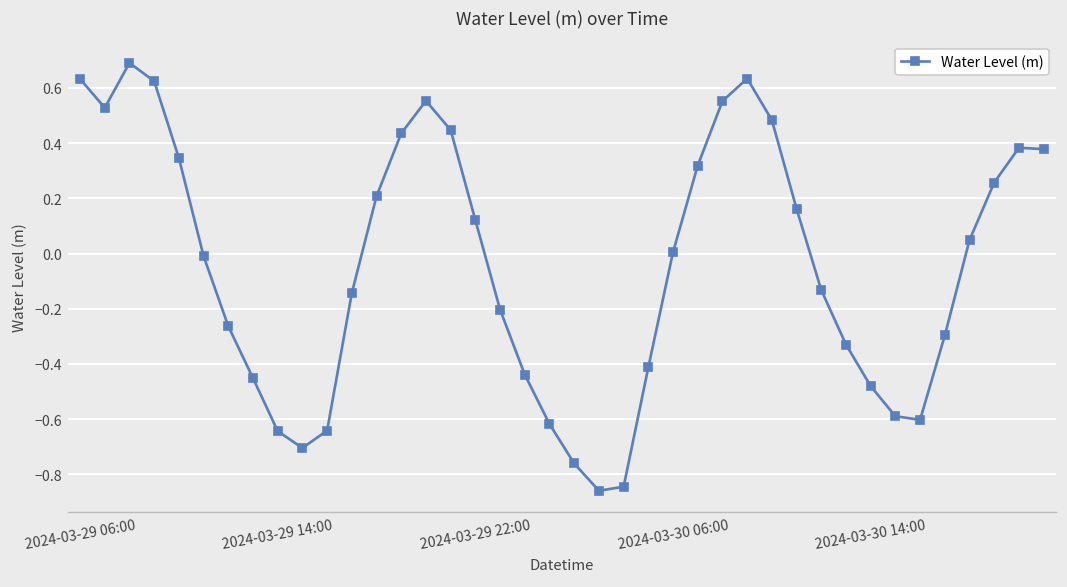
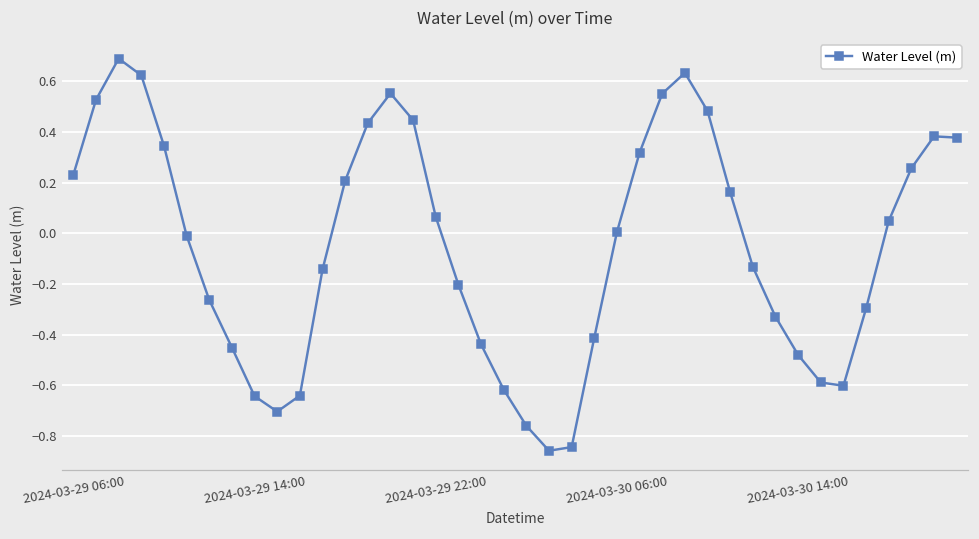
2024-03-29 06:00: 0.63 -> 0.23
2024-03-29 22:00: 0.12 -> 0.06
